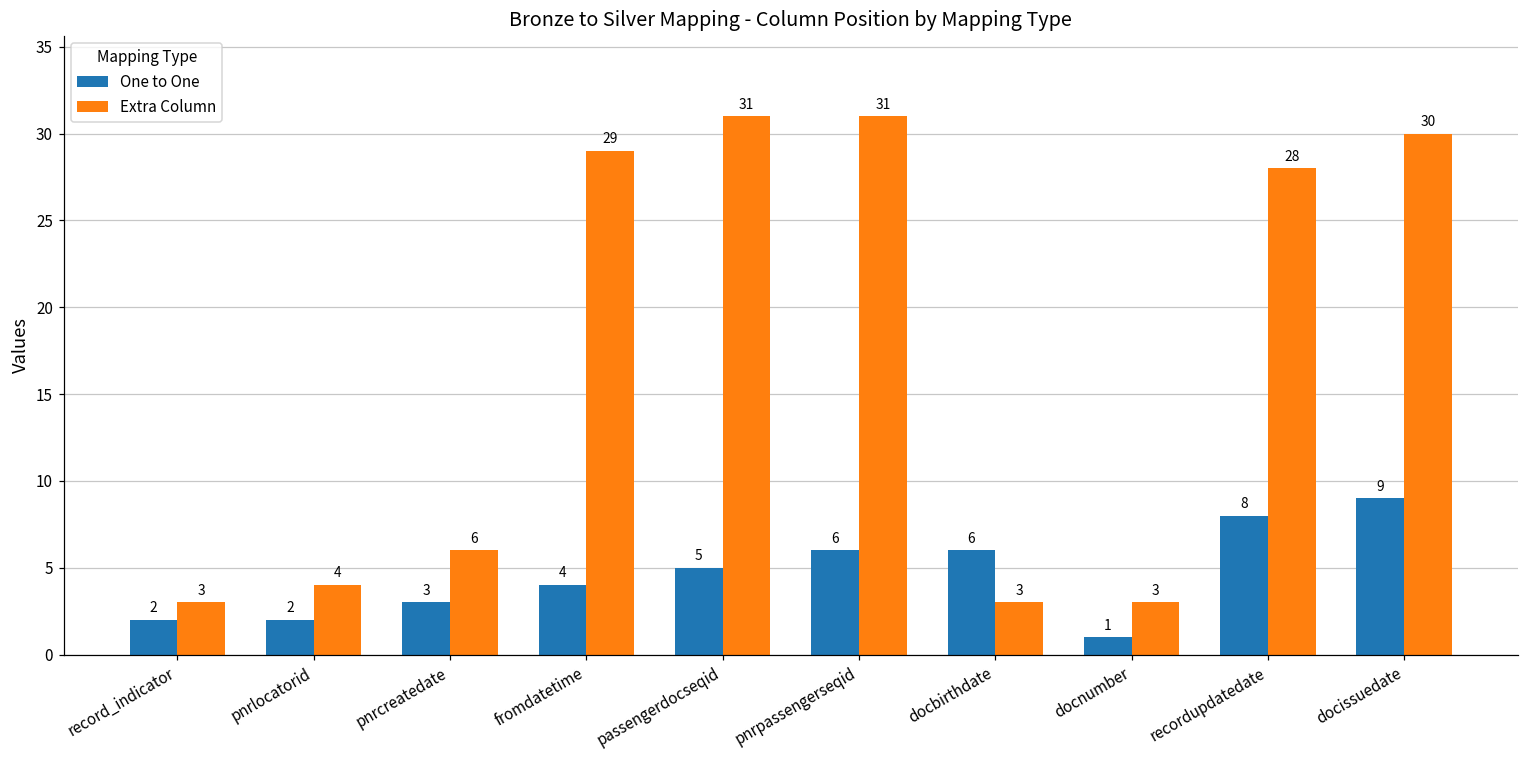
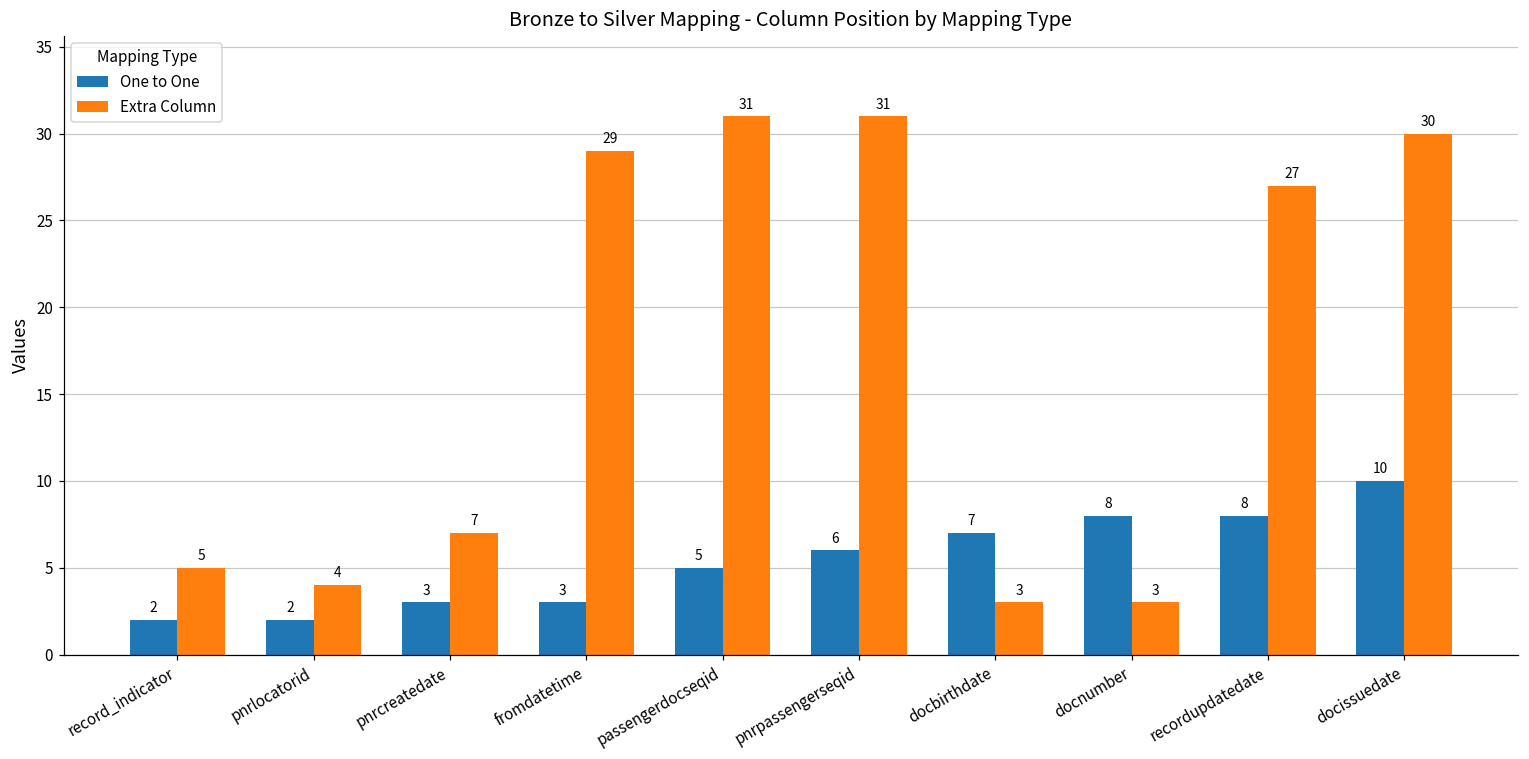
Extra Column, record_indicator: 3 -> 5
Extra Column, pnrcreatedate: 6 -> 7
One to One, fromdatetime: 4 -> 3
One to One, docbirthdate: 6 -> 7
One to One, docnumber: 1 -> 8
Extra Column, recordupdatedate: 28 -> 27
One to One, docissuedate: 9 -> 10
